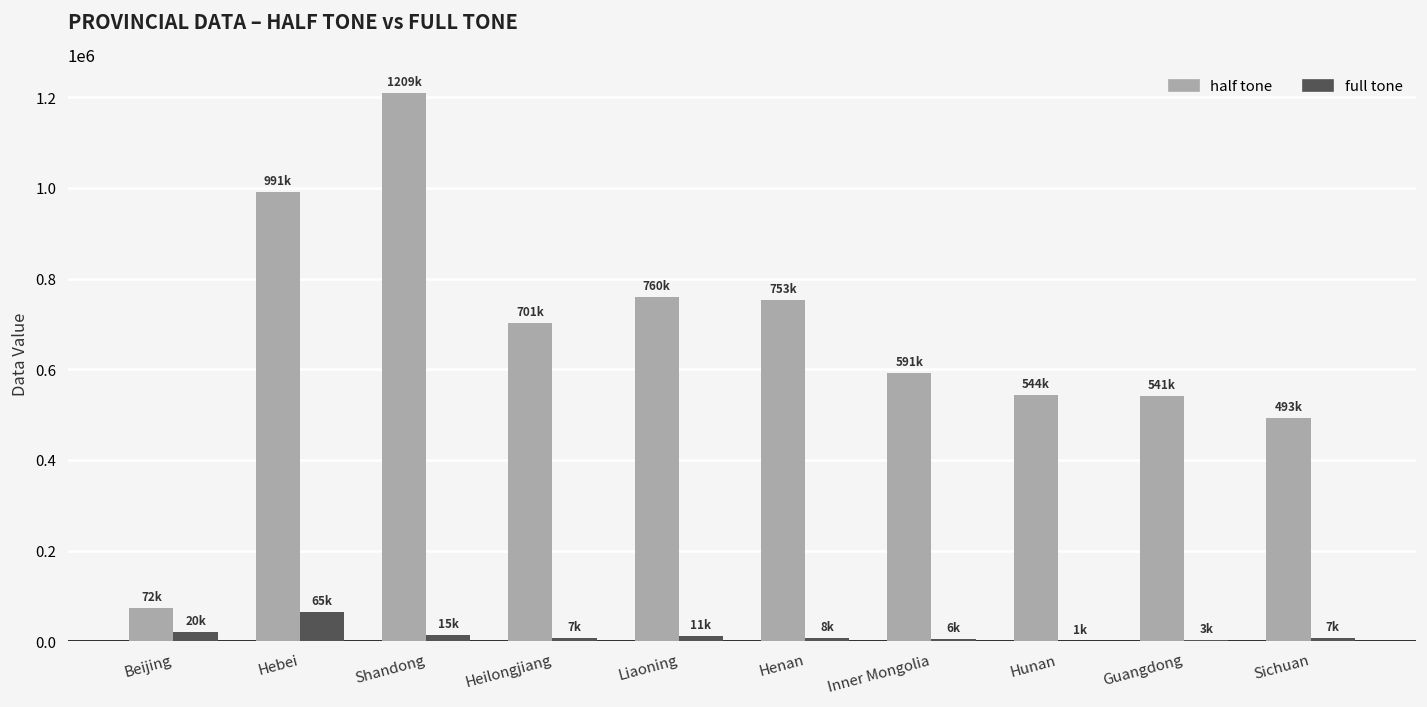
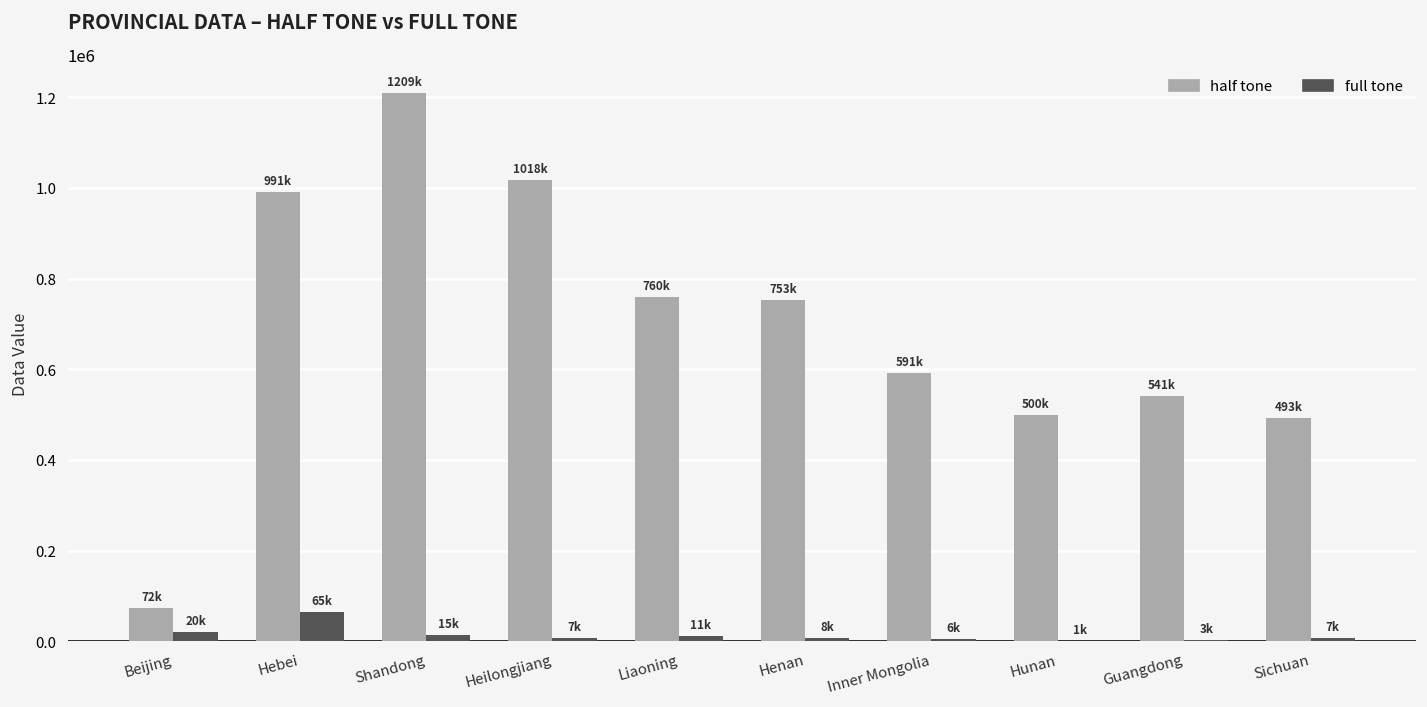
half tone, Heilongjiang: 701k -> 1018k
half tone, Hunan: 544k -> 500k
